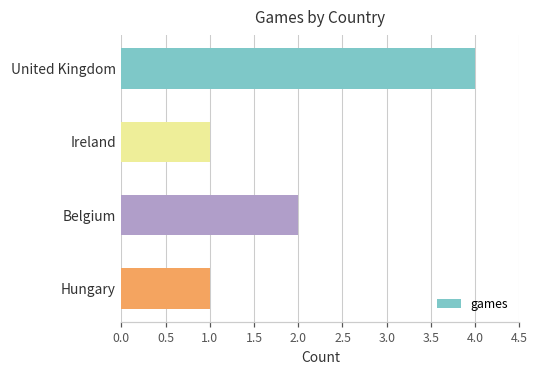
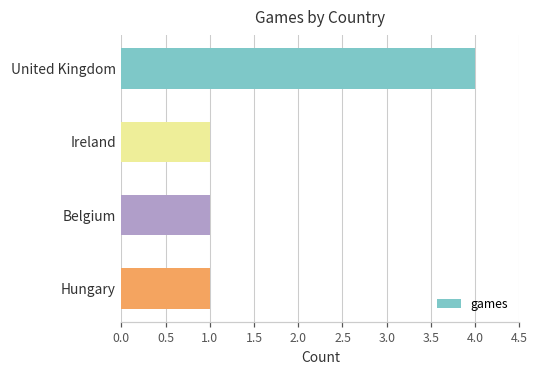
Belgium: 2 -> 1
